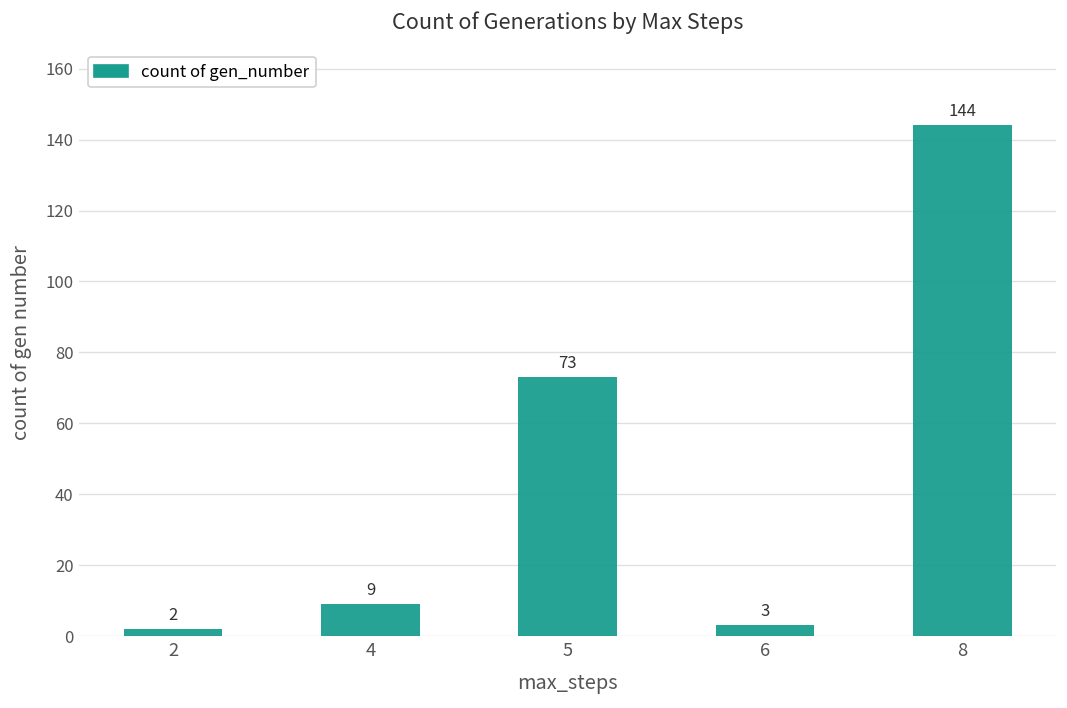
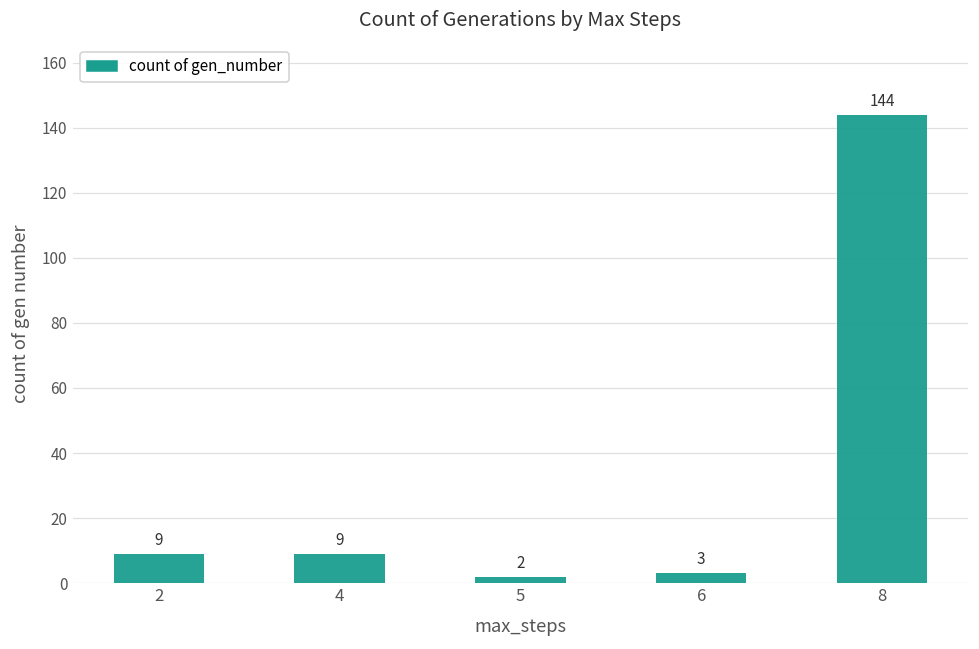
2: 2 -> 9
5: 73 -> 2
